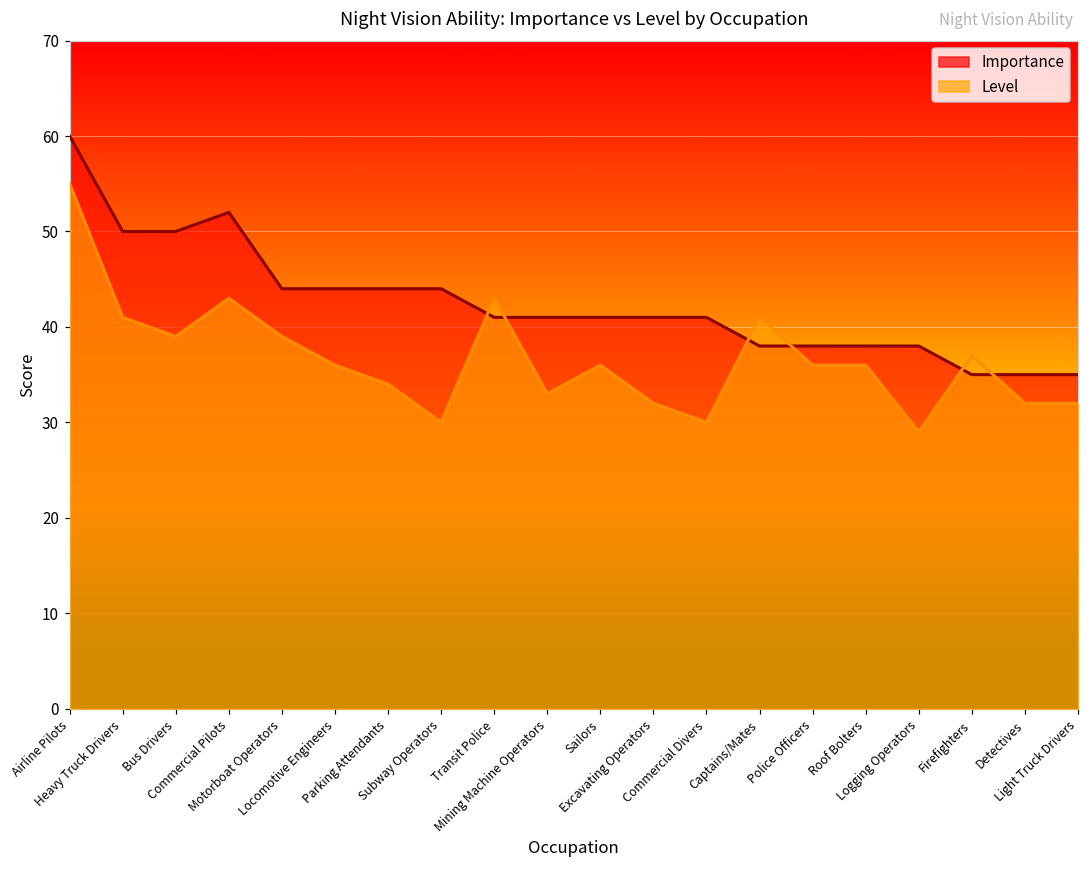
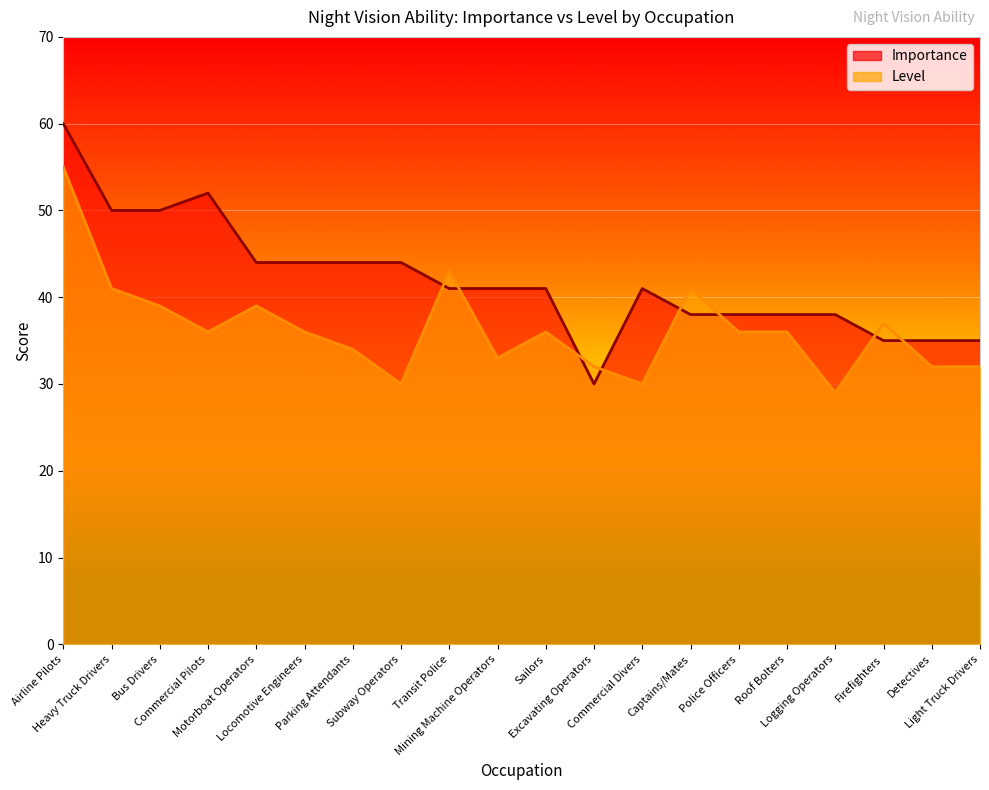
Level, Commercial Pilots: 43 -> 36
Importance, Excavating Operators: 41 -> 30
